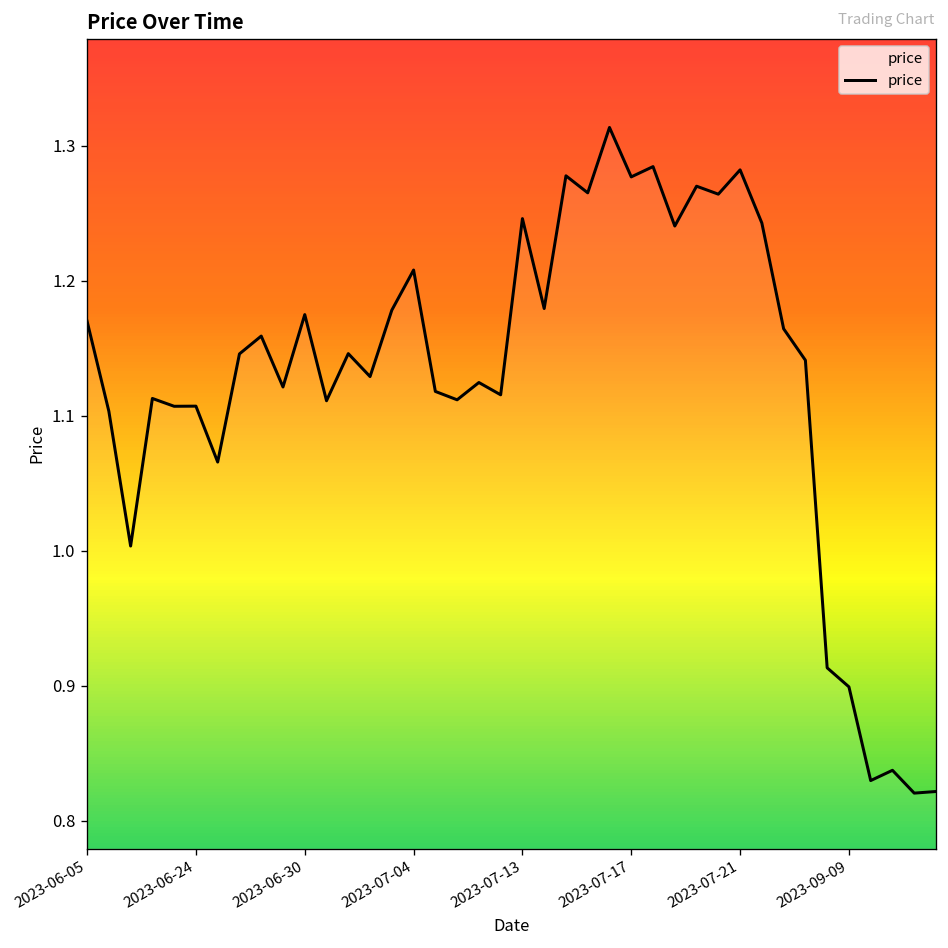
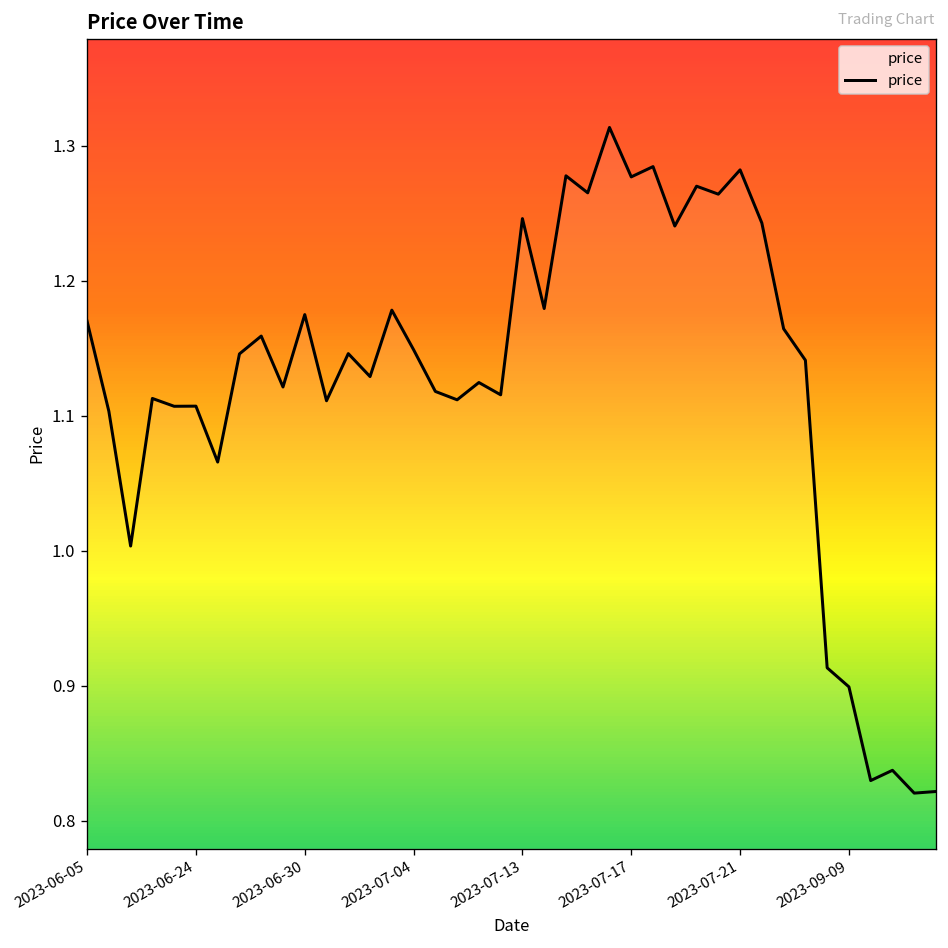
2023-07-04: 1.208 -> 1.149
